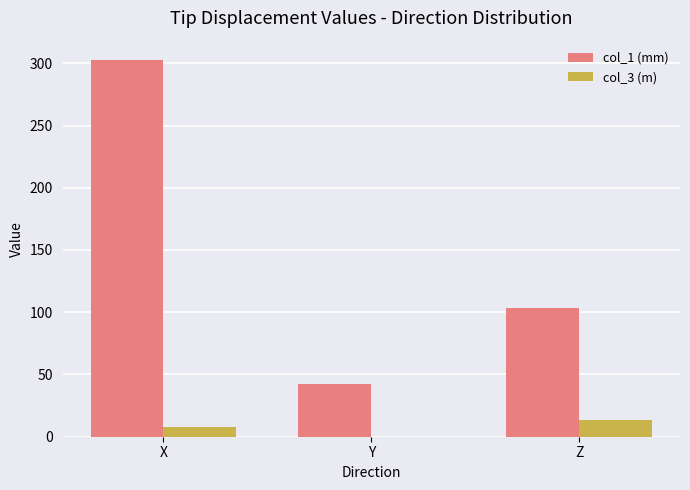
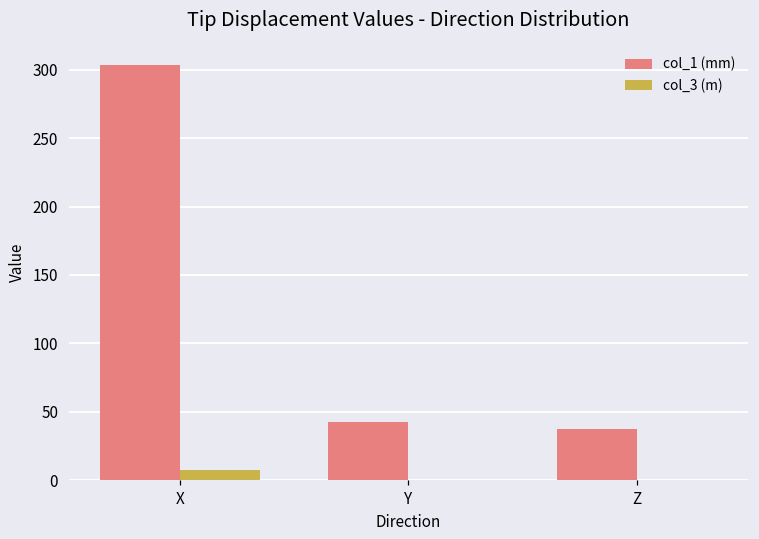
col_1 (mm), Z: 103 -> 37
col_3 (m), Z: 14 -> 0
